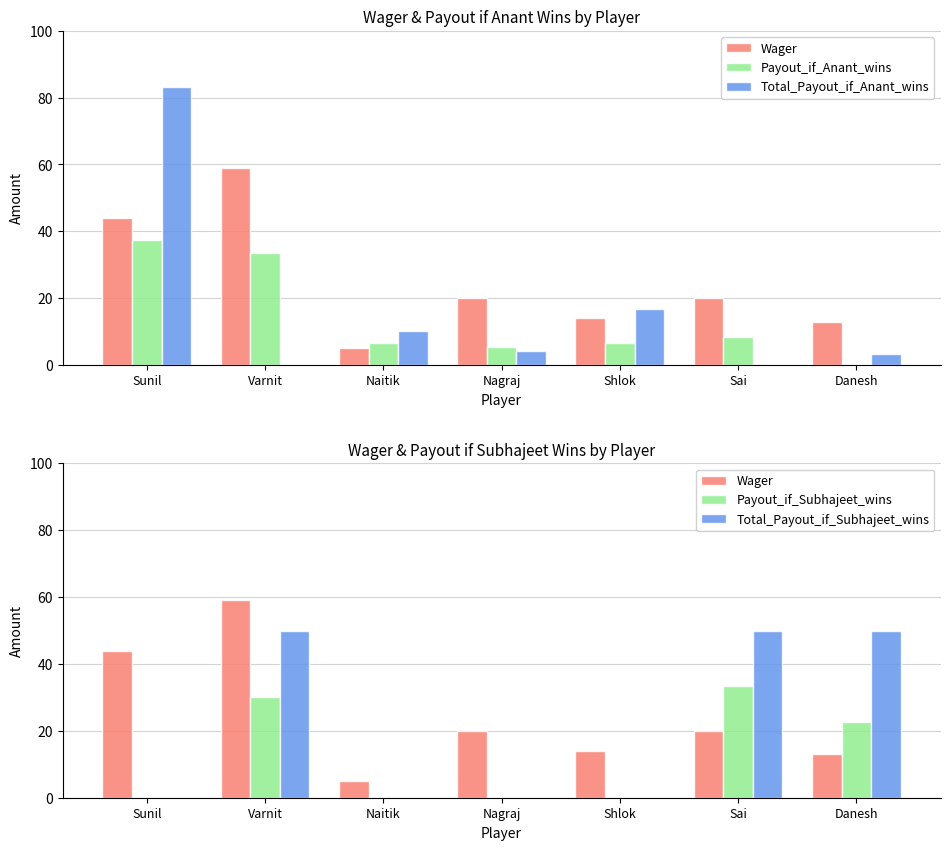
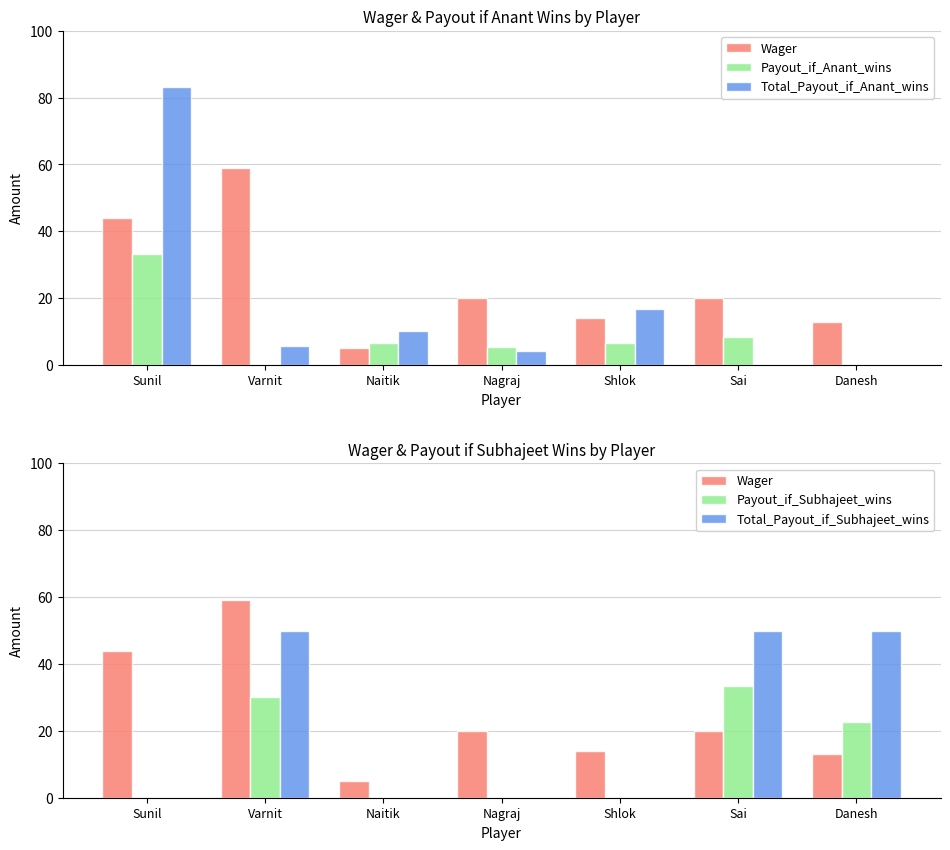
Wager & Payout if Anant Wins by Player, Payout_if_Anant_wins, Sunil: 37 -> 33
Wager & Payout if Anant Wins by Player, Payout_if_Anant_wins, Varnit: 34 -> 0
Wager & Payout if Anant Wins by Player, Total_Payout_if_Anant_wins, Varnit: 0 -> 6
Wager & Payout if Anant Wins by Player, Total_Payout_if_Anant_wins, Danesh: 3 -> 0
